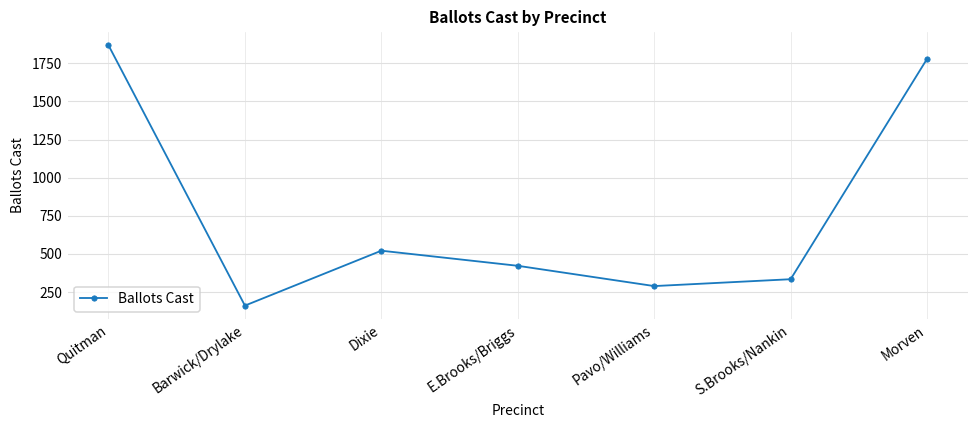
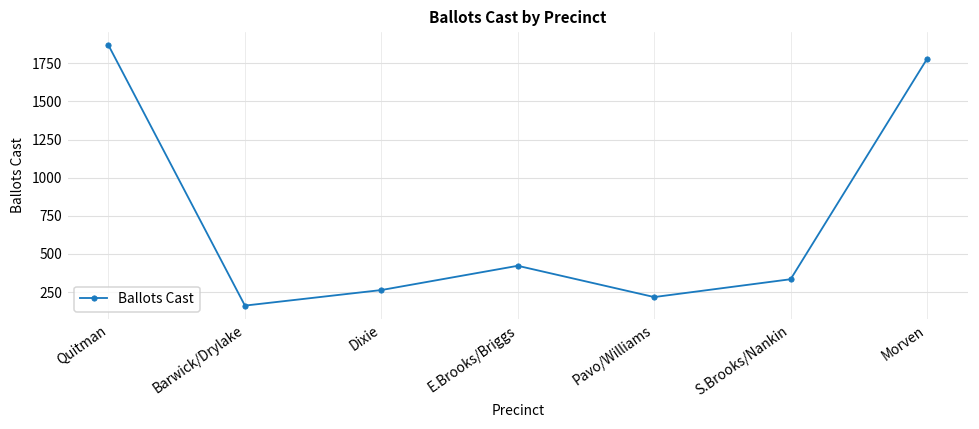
Dixie: 520 -> 260
Pavo/Williams: 290 -> 220
